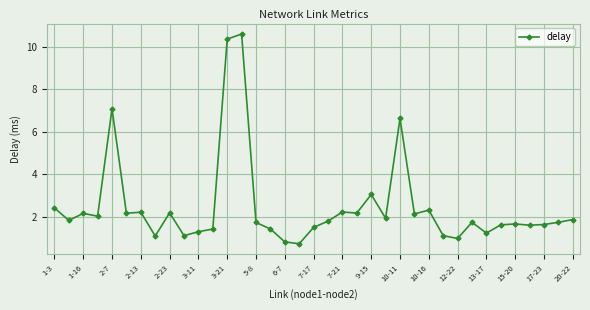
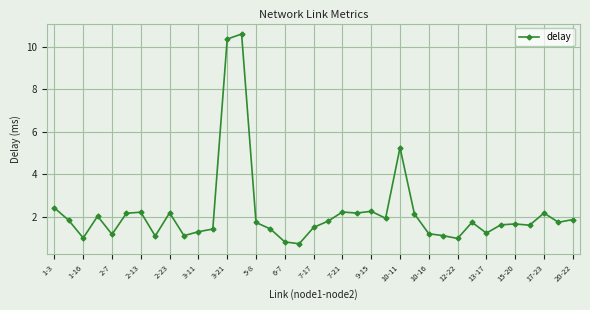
1-16: 2.2 -> 1.0
2-7: 7.1 -> 1.2
9-15: 3.0 -> 2.3
10-11: 6.6 -> 5.2
10-16: 2.3 -> 1.2
17-23: 1.6 -> 2.2
